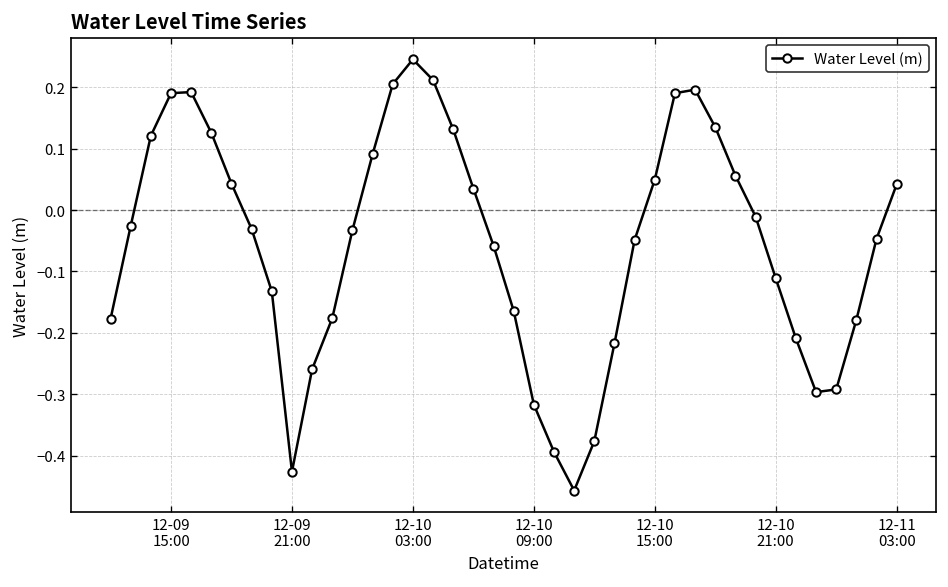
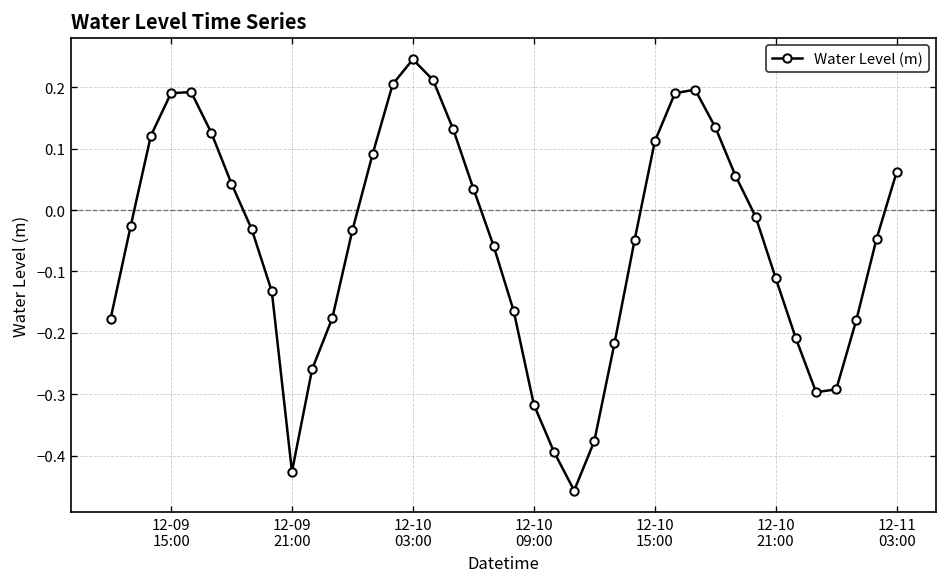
12-10 15:00: 0.05 -> 0.11
12-11 03:00: 0.04 -> 0.06
